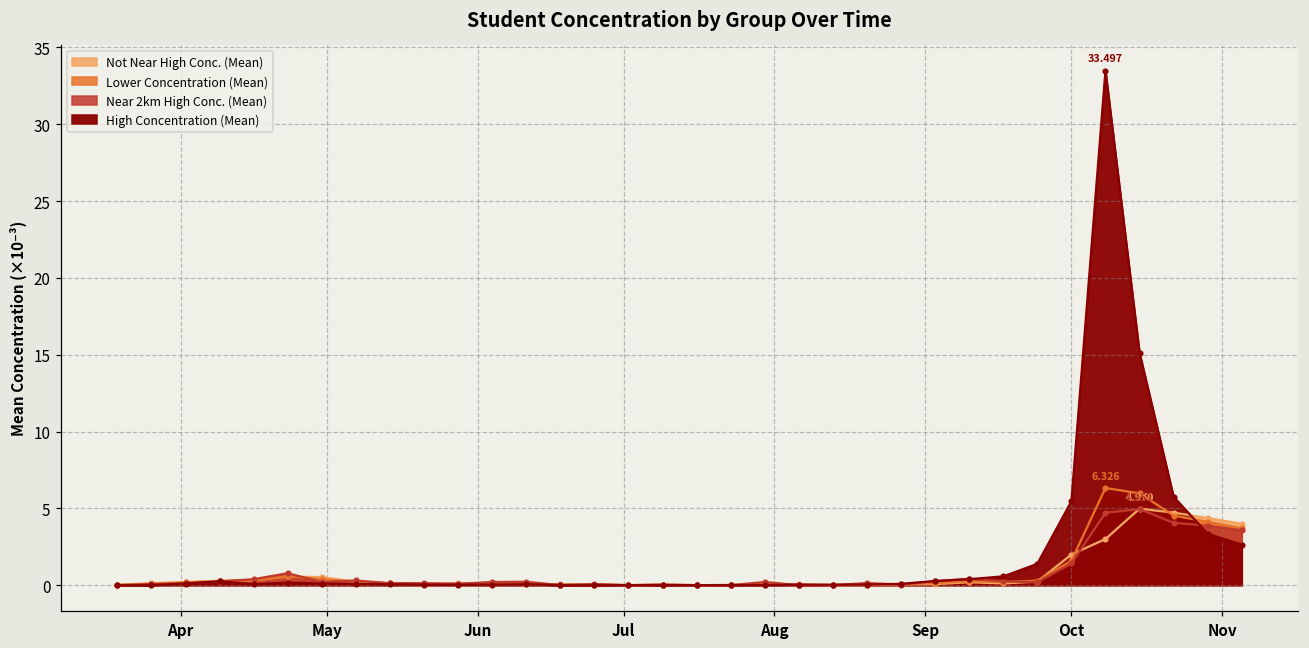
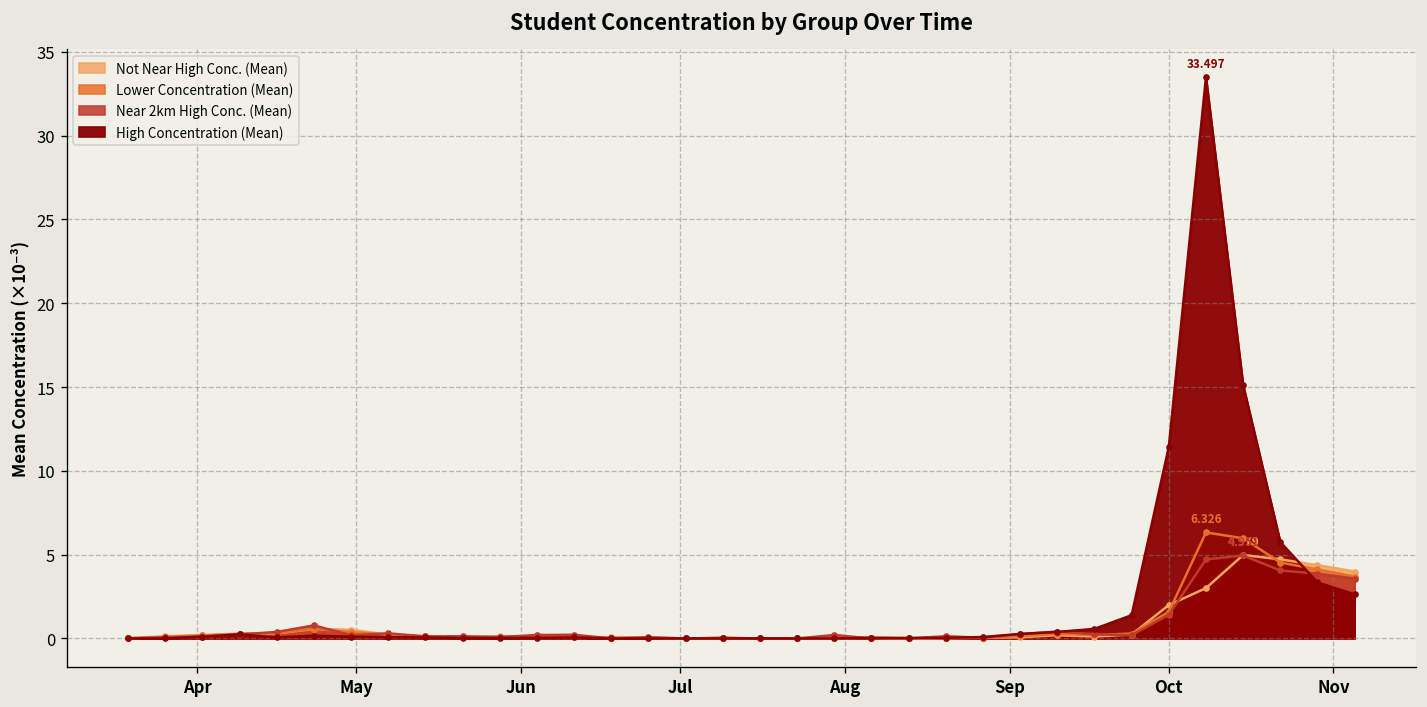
High Concentration (Mean), Oct: 5.5 -> 11.4
